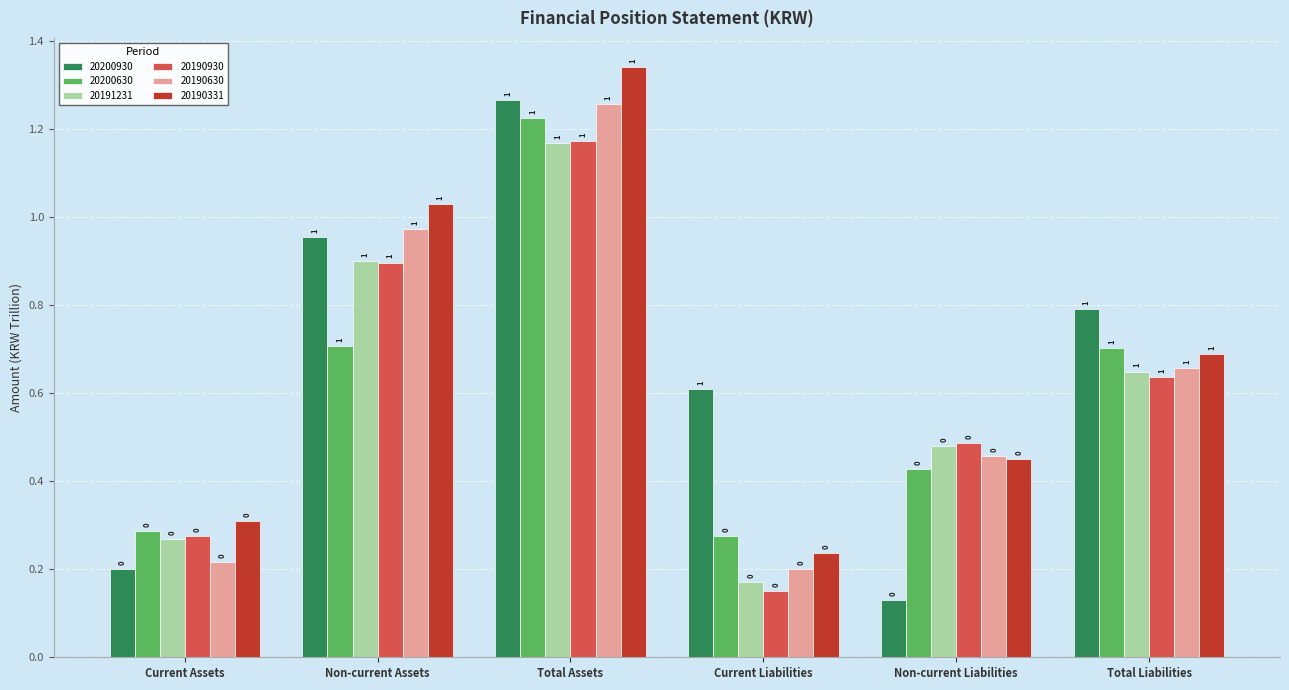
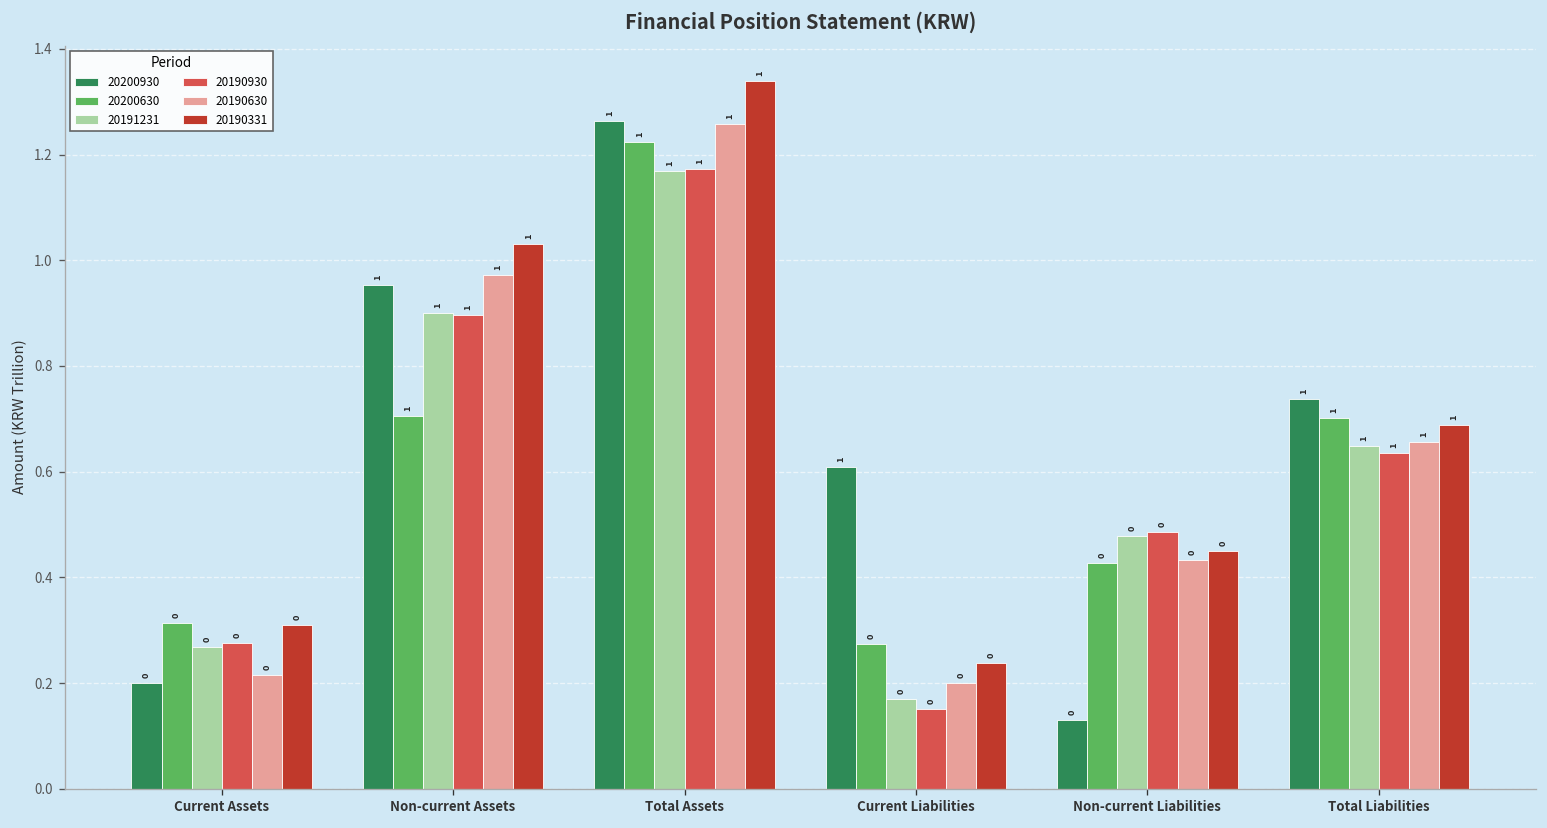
20200630, Current Assets: 0.29 -> 0.31
20190630, Non-current Liabilities: 0.46 -> 0.43
20200930, Total Liabilities: 0.79 -> 0.74
